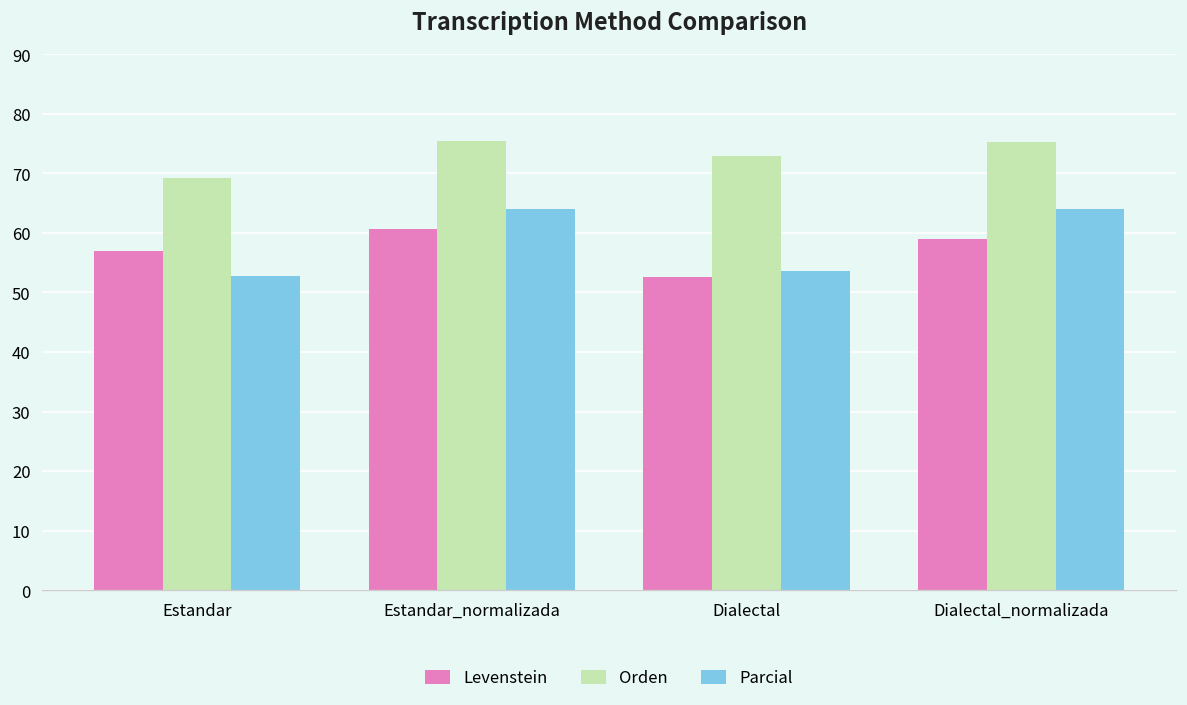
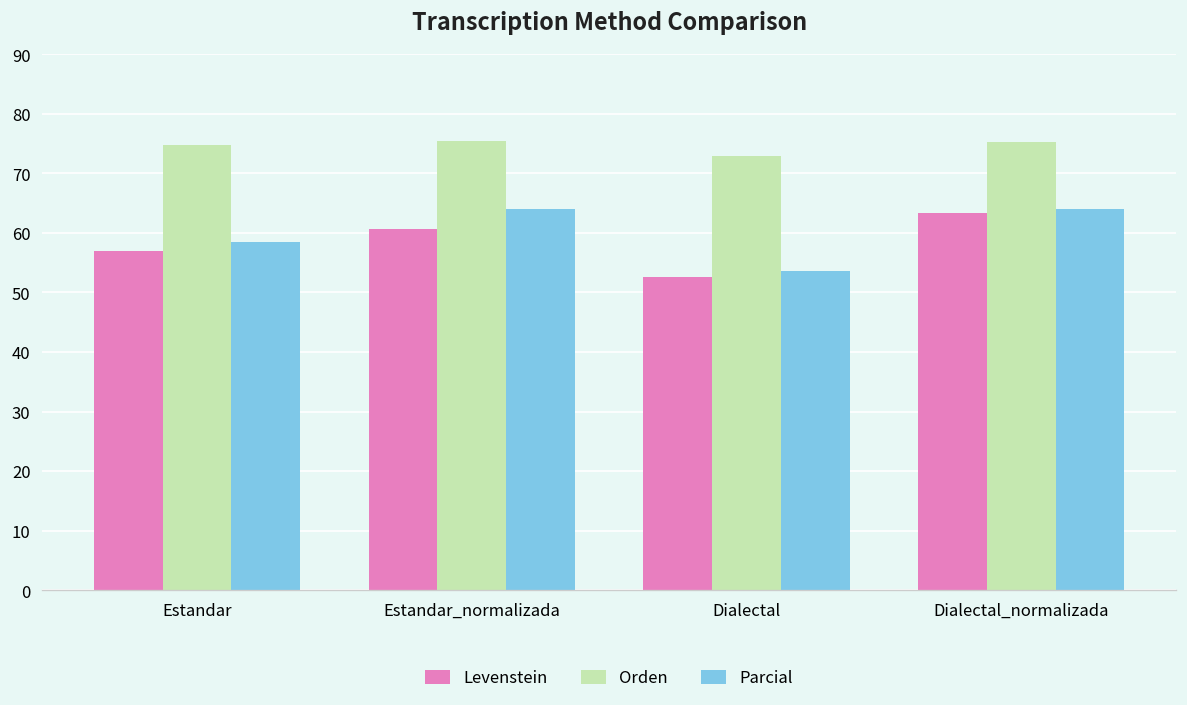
Orden, Estandar: 69 -> 75
Parcial, Estandar: 53 -> 58
Levenstein, Dialectal_normalizada: 59 -> 63
